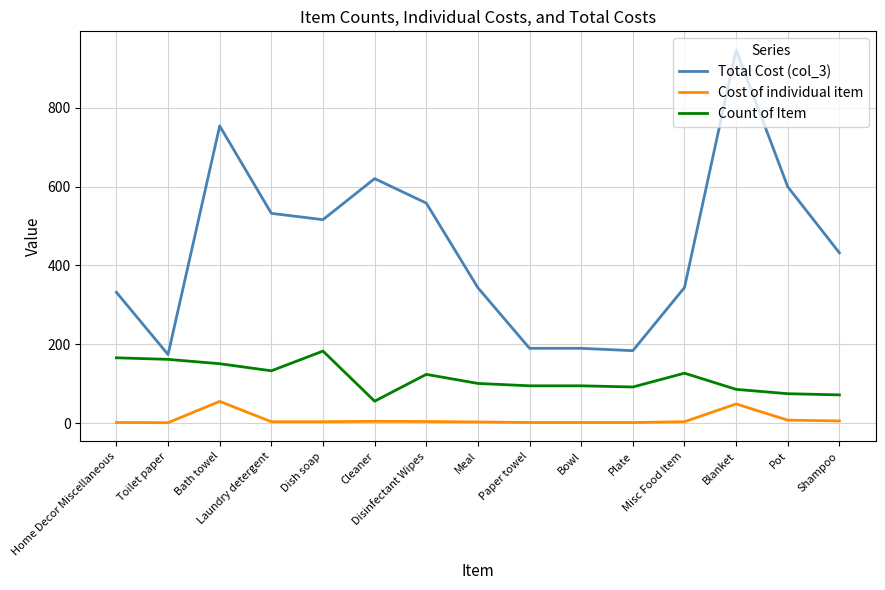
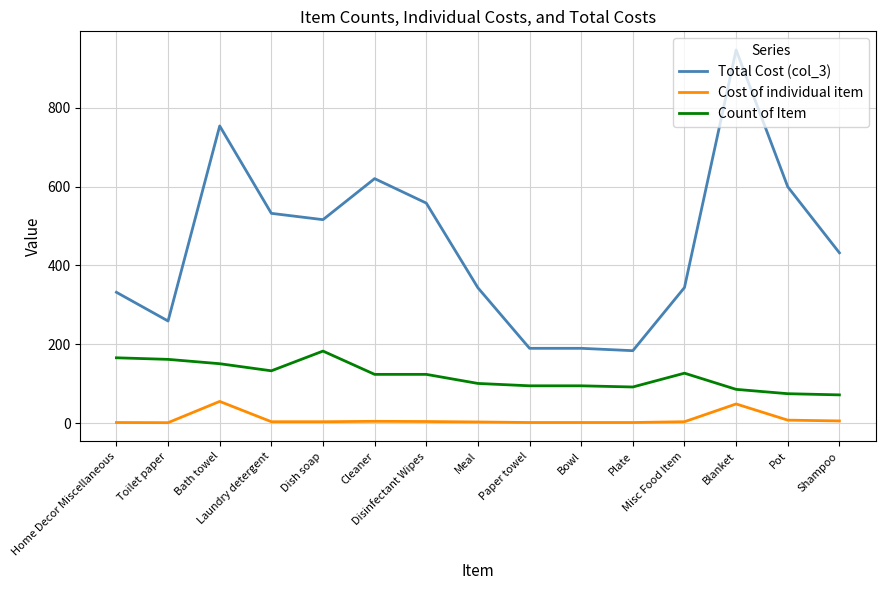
Total Cost (col_3), Toilet paper: 170 -> 260
Count of Item, Cleaner: 60 -> 120
